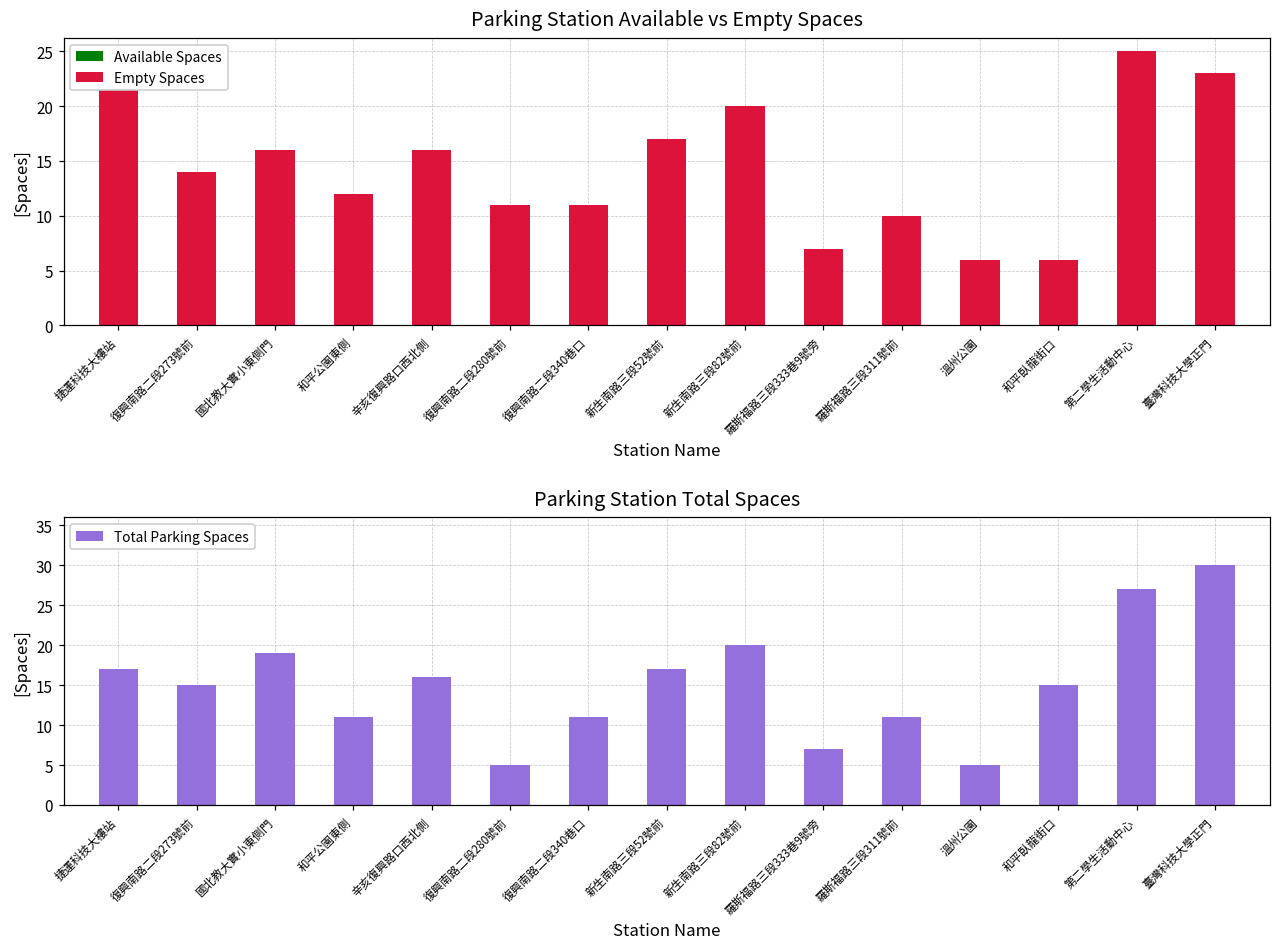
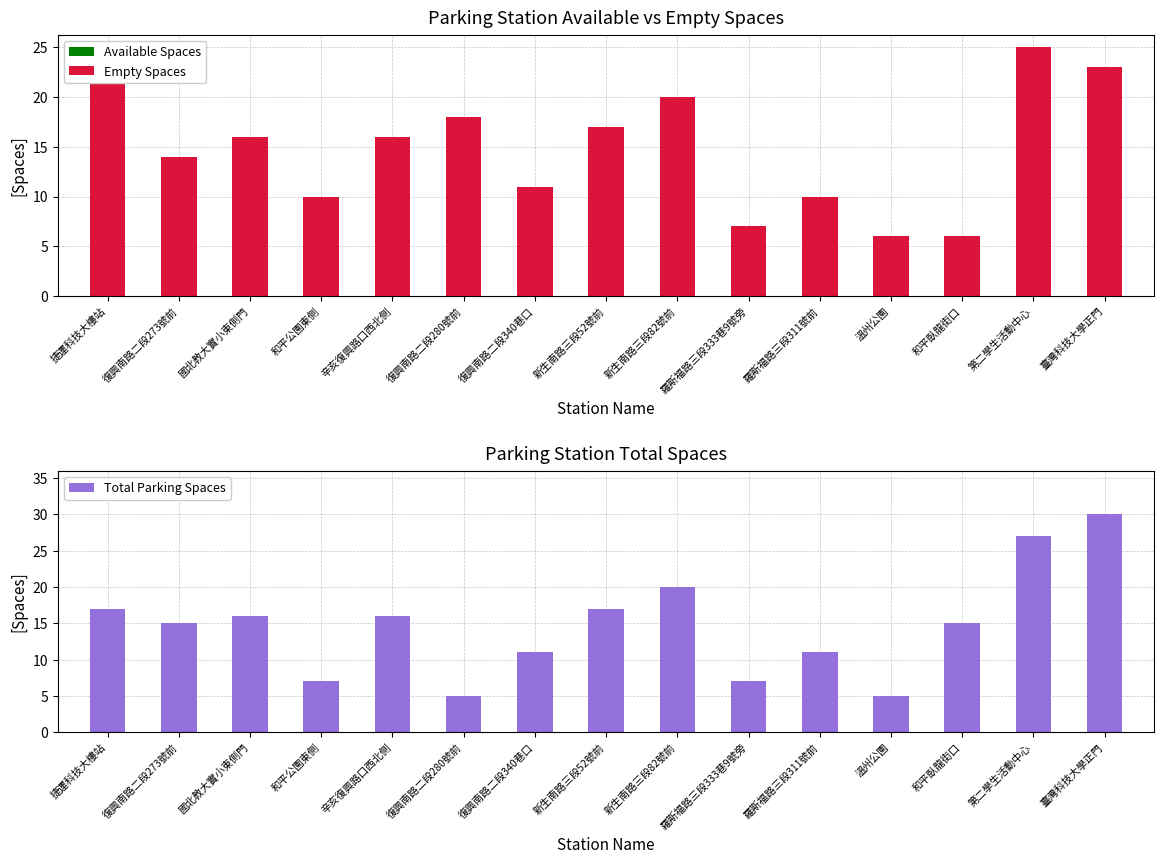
Parking Station Available vs Empty Spaces, Empty Spaces, 和平公園東側: 12 -> 10
Parking Station Available vs Empty Spaces, Empty Spaces, 復興南路二段280號前: 11 -> 18
Parking Station Total Spaces, 國北教大實小東側門: 19 -> 16
Parking Station Total Spaces, 和平公園東側: 11 -> 7
